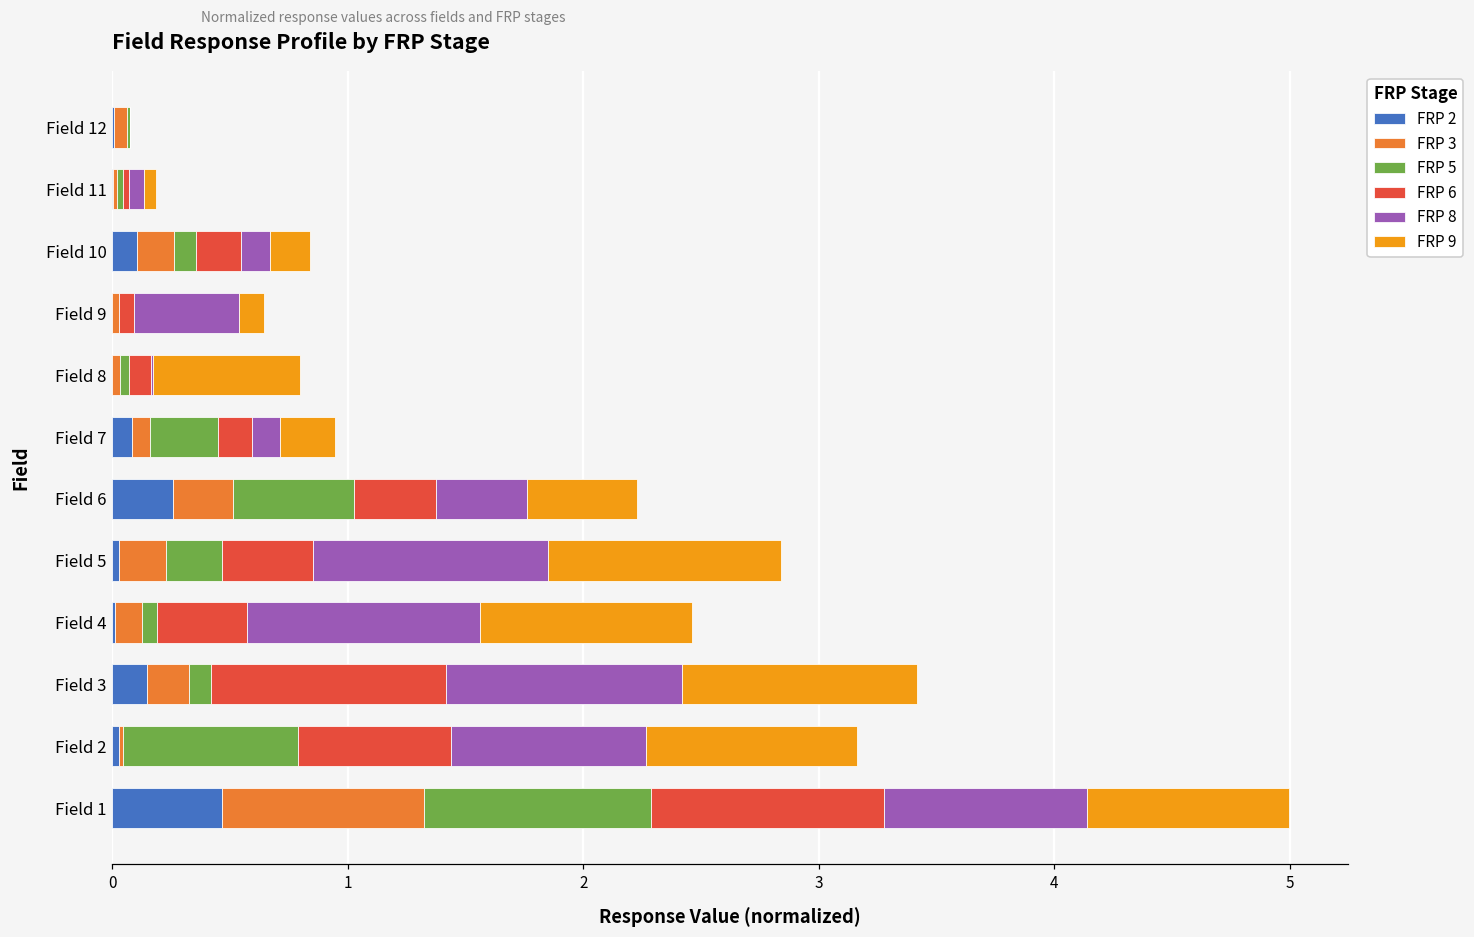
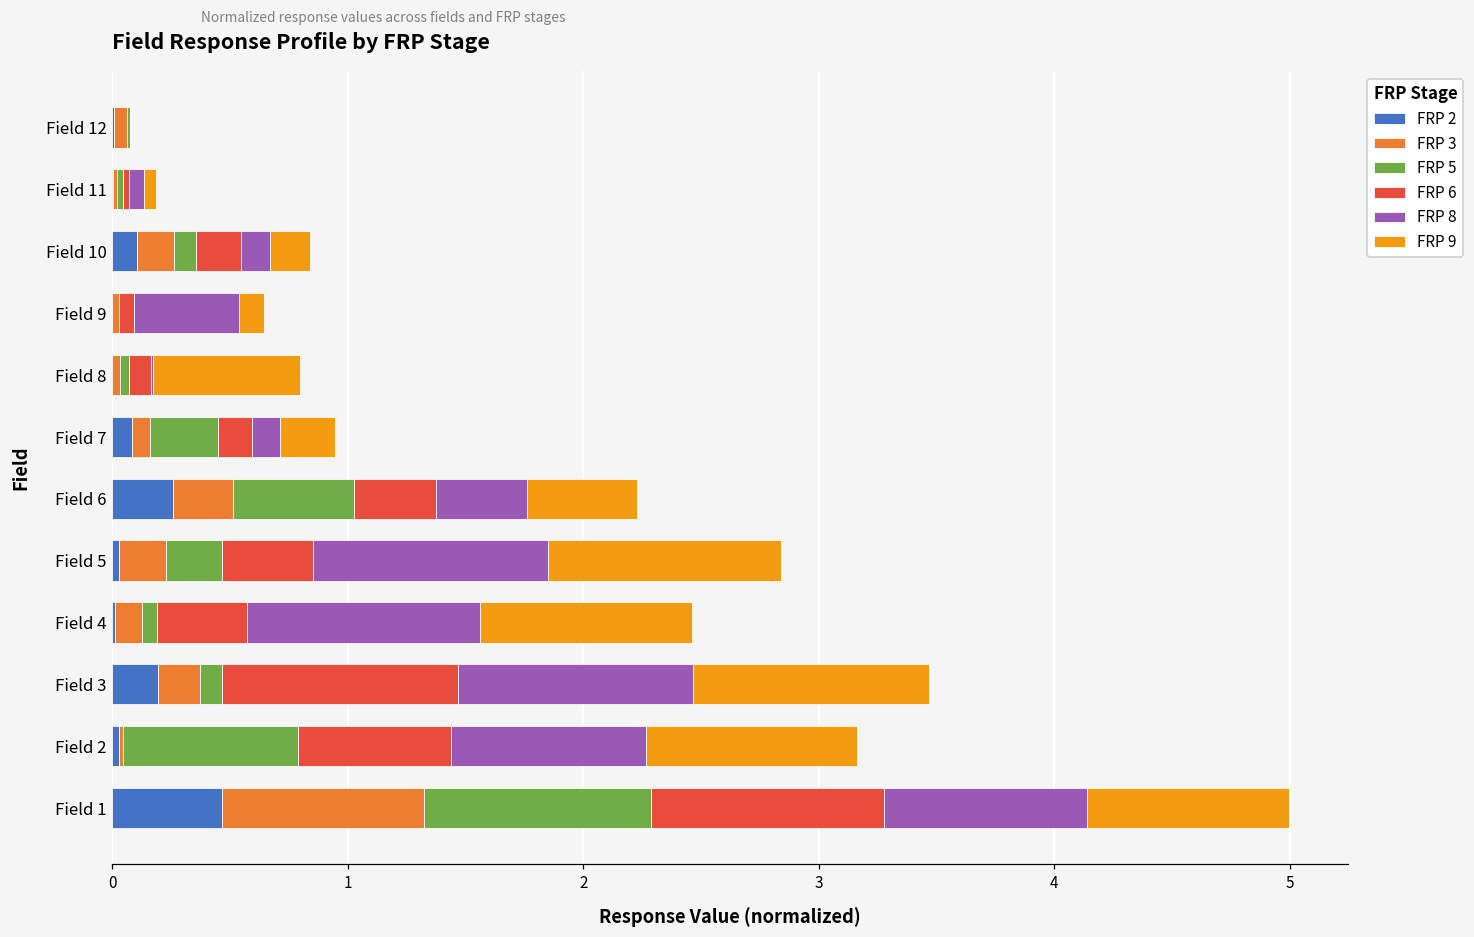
FRP 2, Field 3: 0.15 -> 0.19
